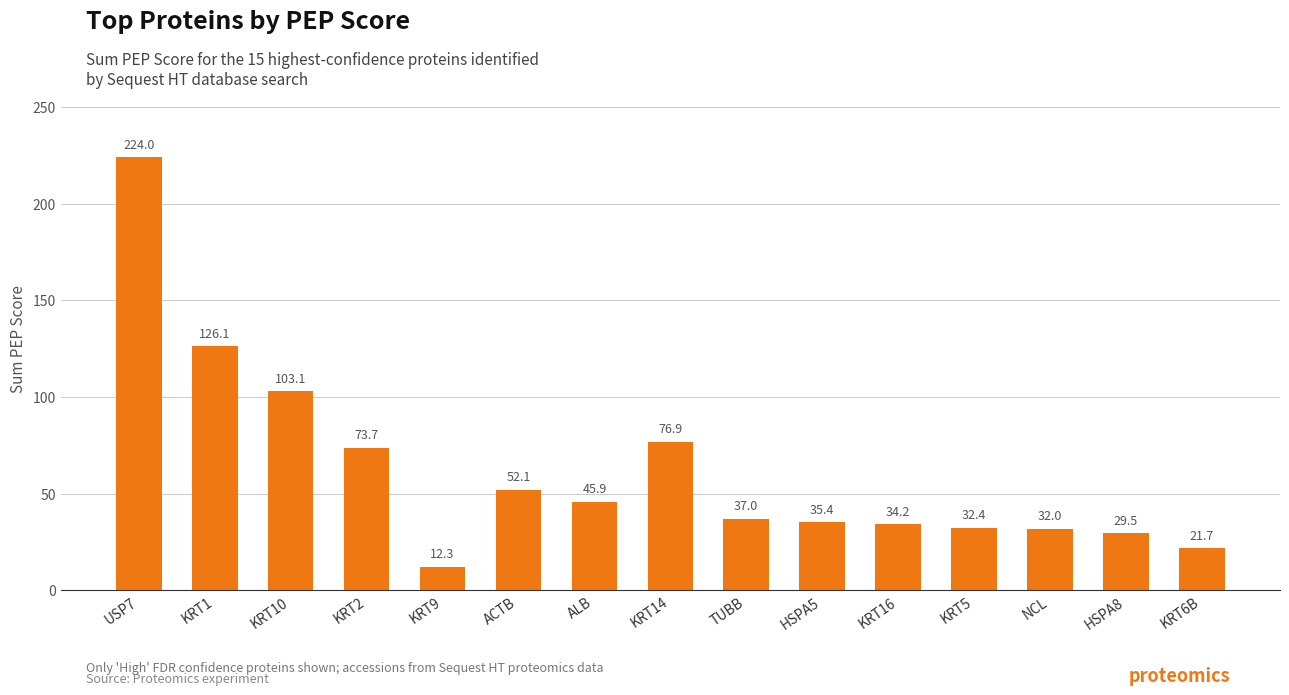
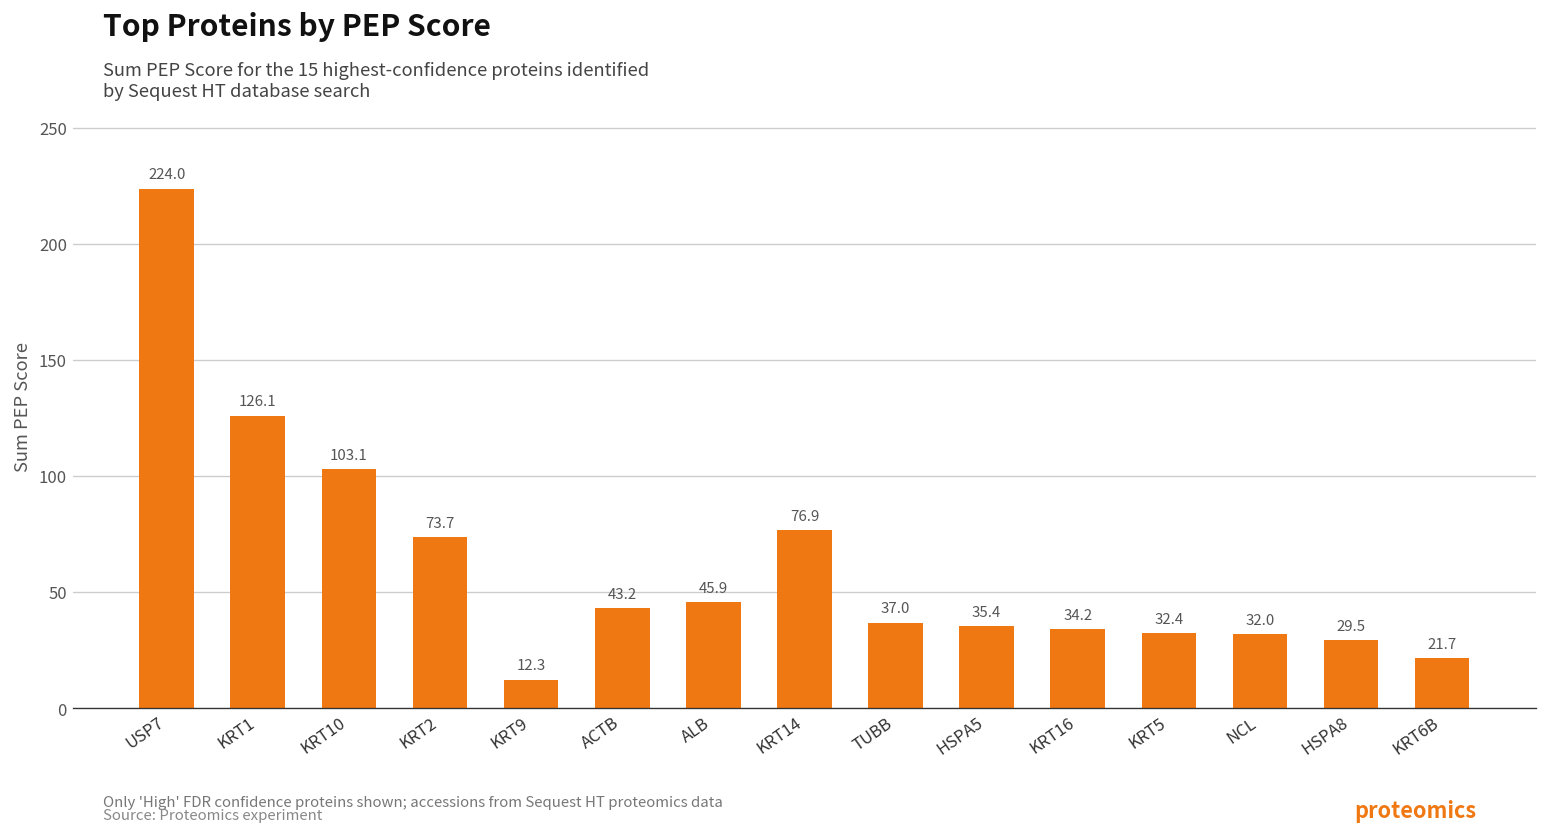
ACTB: 52.1 -> 43.2
